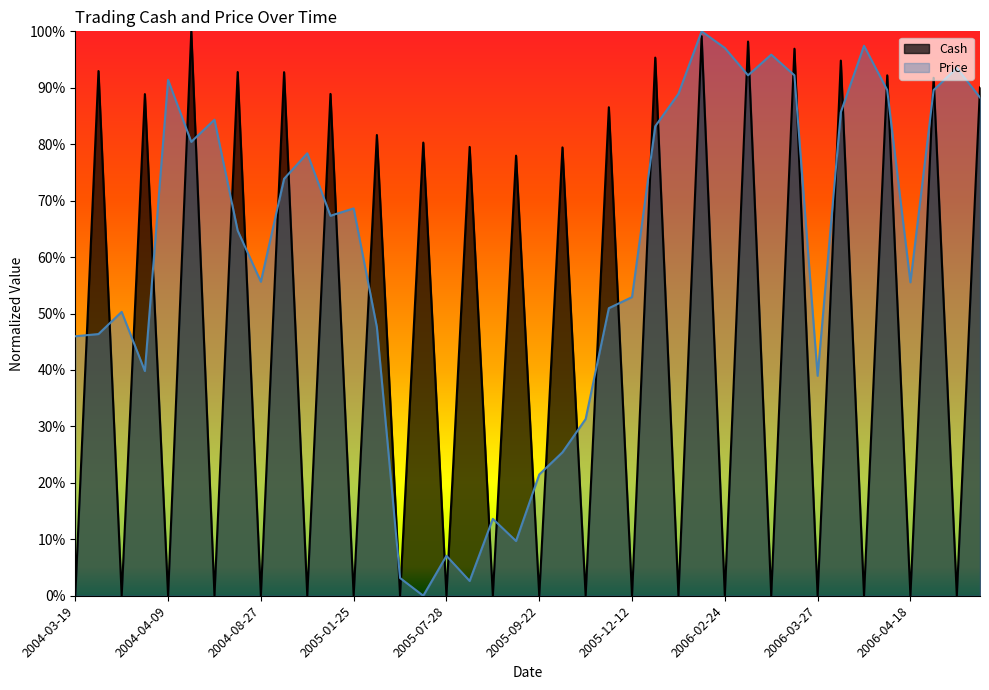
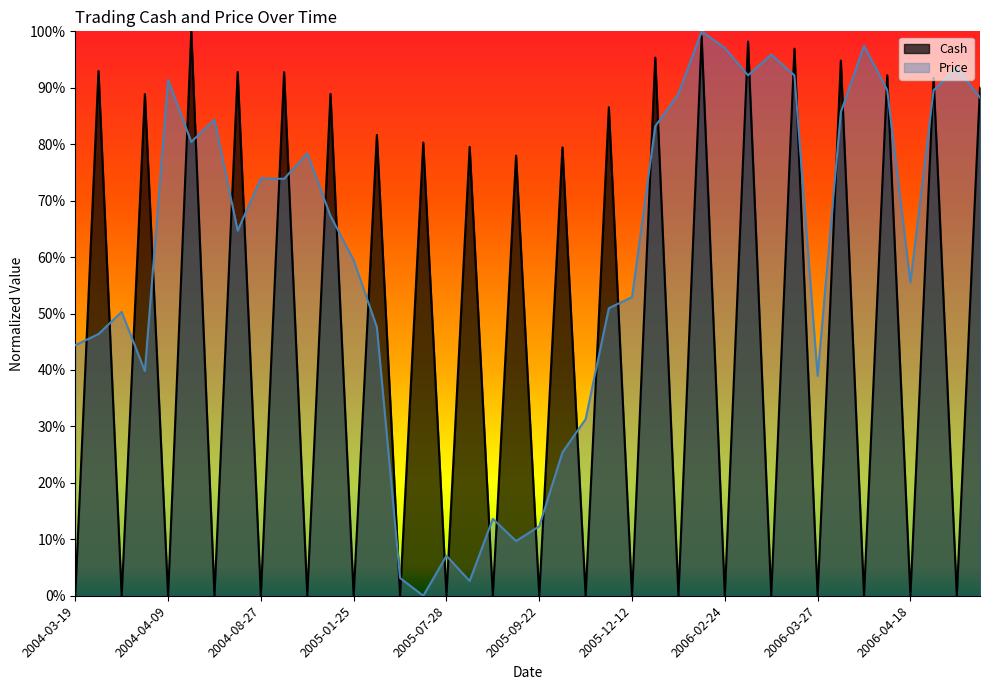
Price, 2004-03-19: 46% -> 44%
Price, 2004-08-27: 56% -> 74%
Price, 2005-01-25: 69% -> 59%
Price, 2005-09-22: 21% -> 12%
